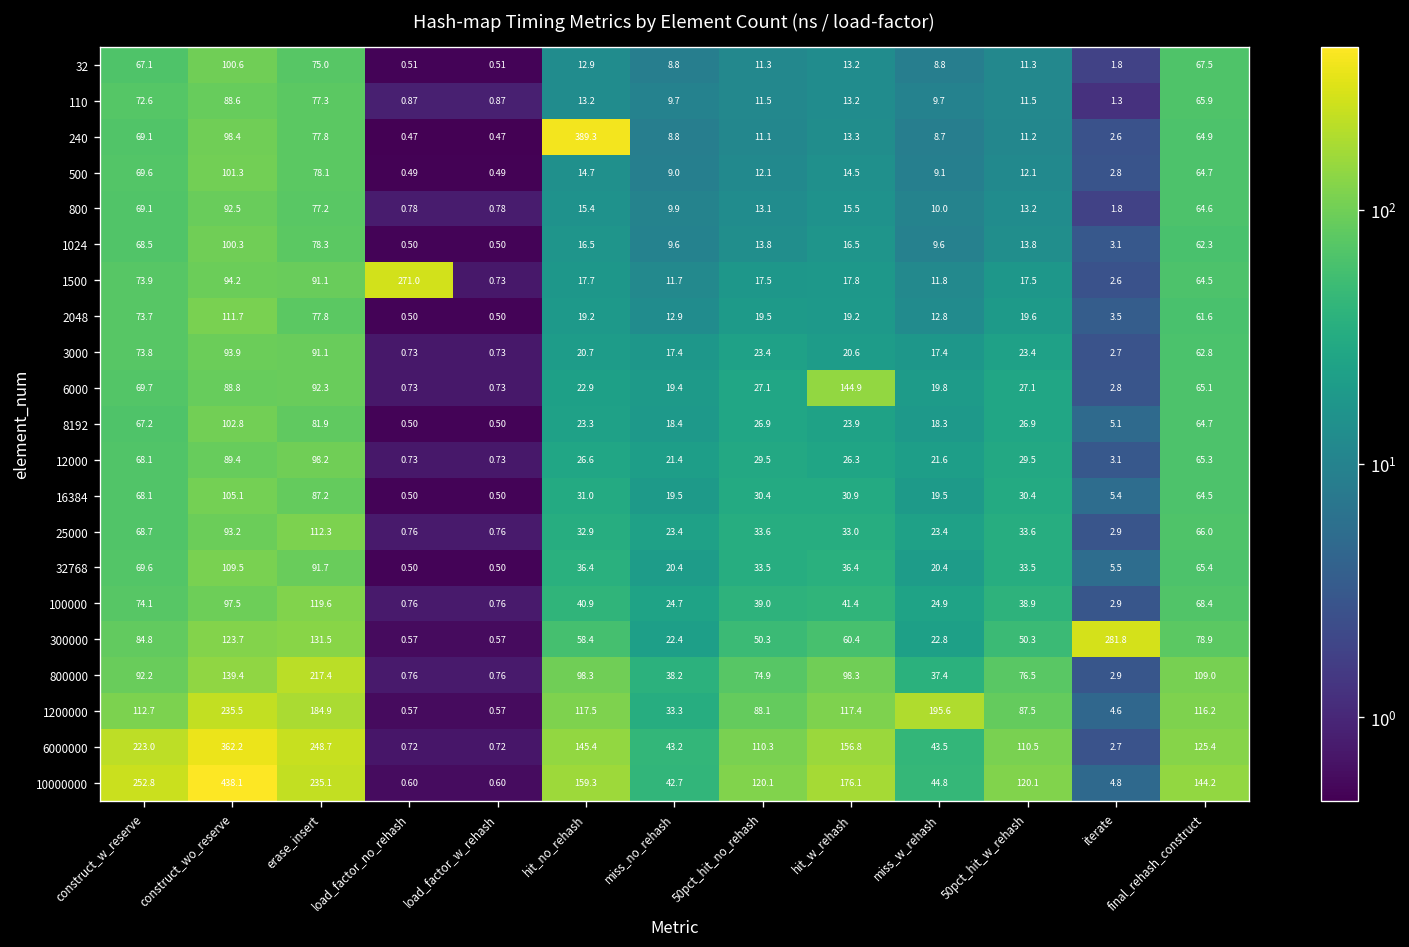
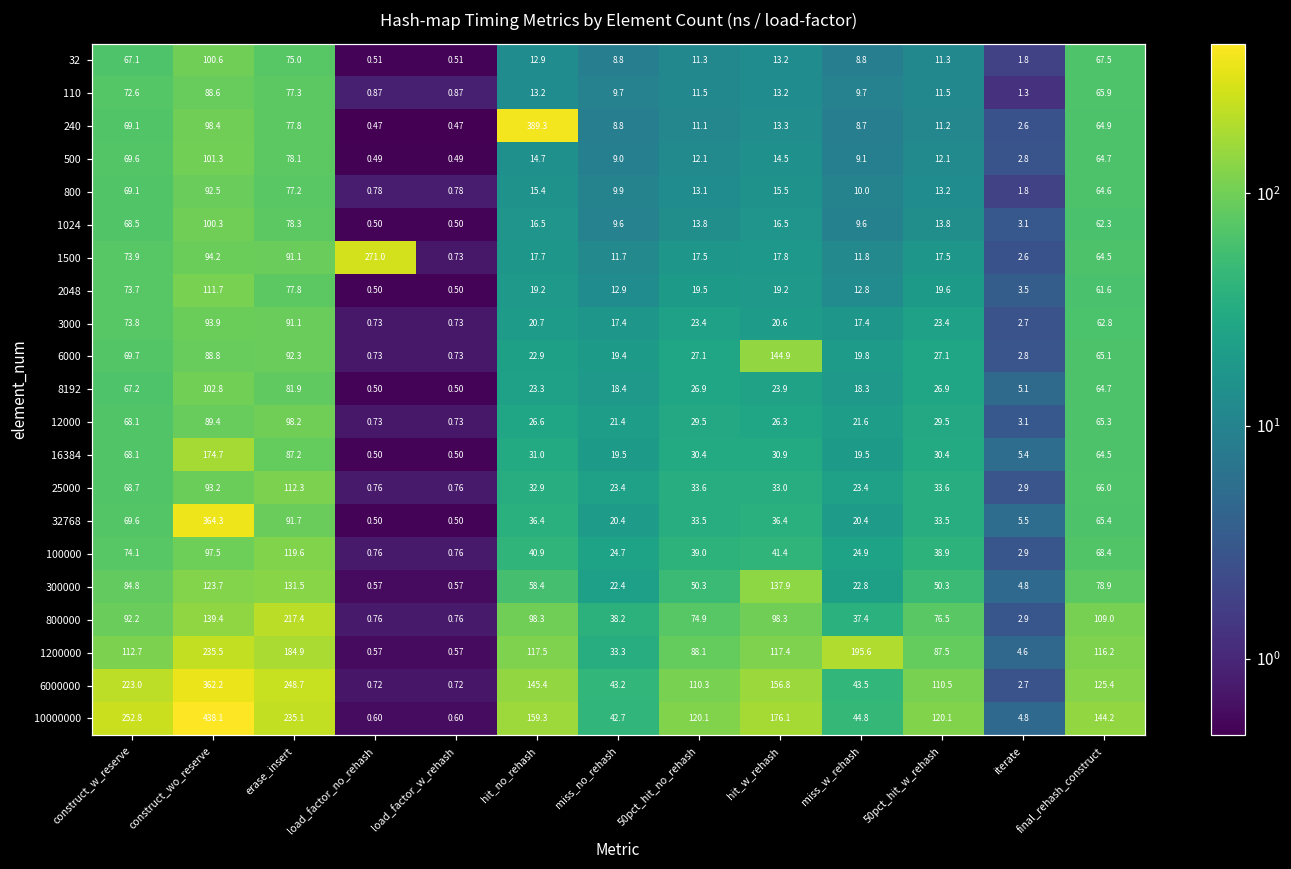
16384, construct_wo_reserve: 105.1 -> 174.7
32768, construct_wo_reserve: 109.5 -> 364.3
300000, hit_w_rehash: 60.4 -> 137.9
300000, iterate: 281.8 -> 4.8
